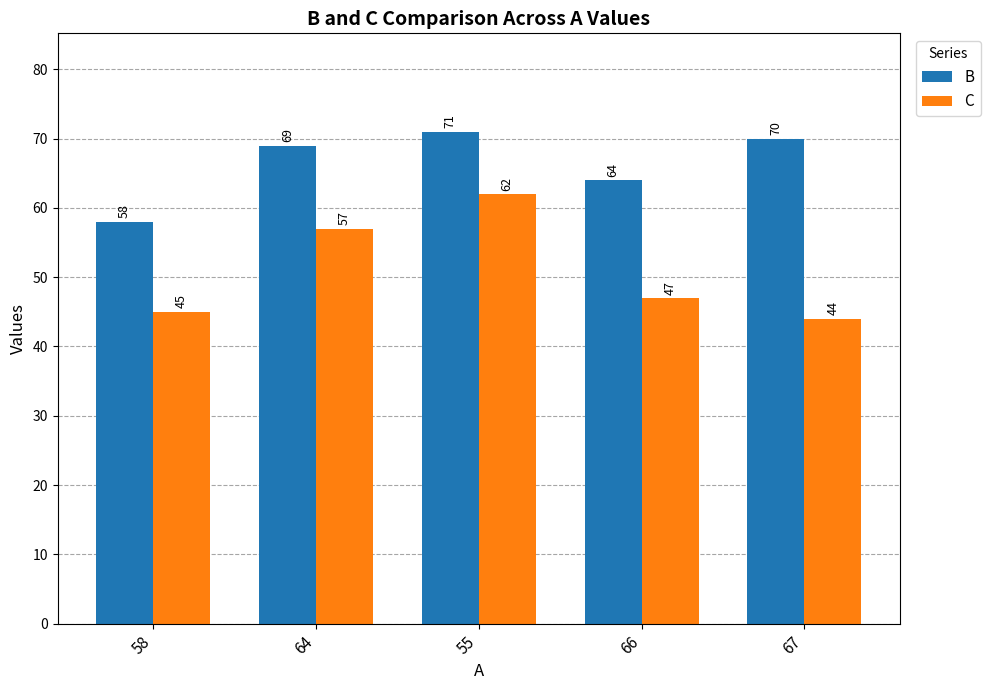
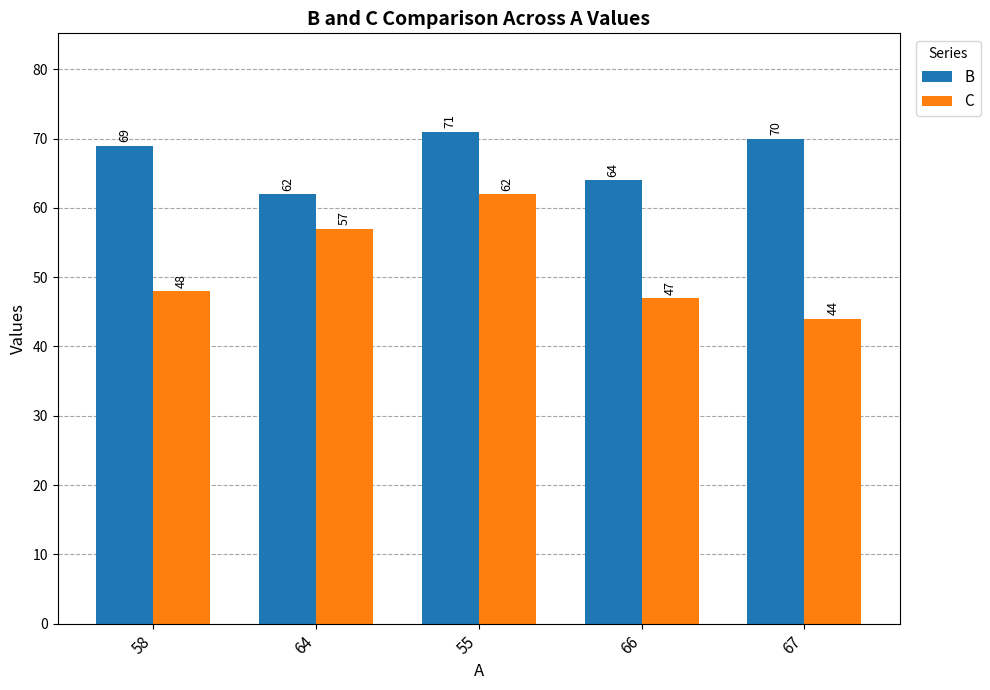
B, 58: 58 -> 69
C, 58: 45 -> 48
B, 64: 69 -> 62
